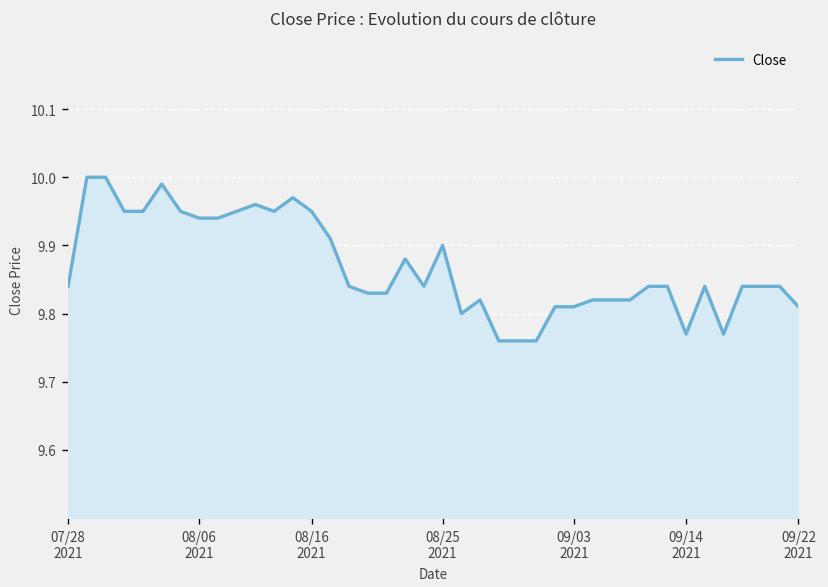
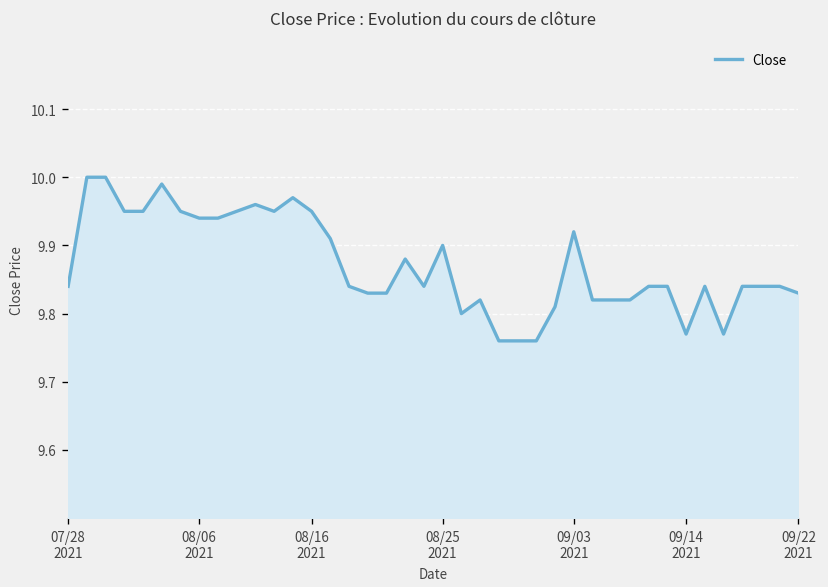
09/03 2021: 9.81 -> 9.92
09/22 2021: 9.81 -> 9.83
